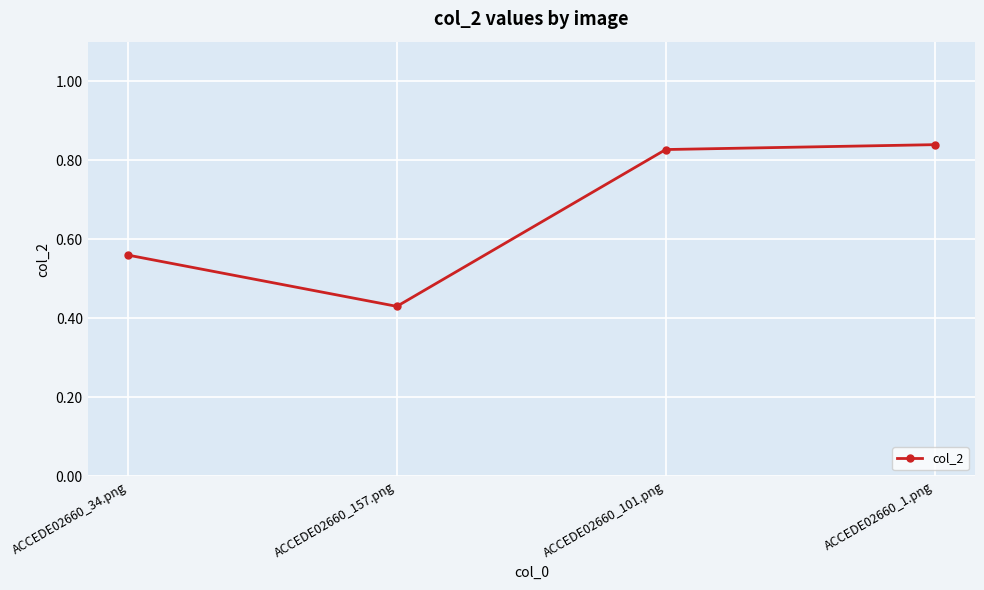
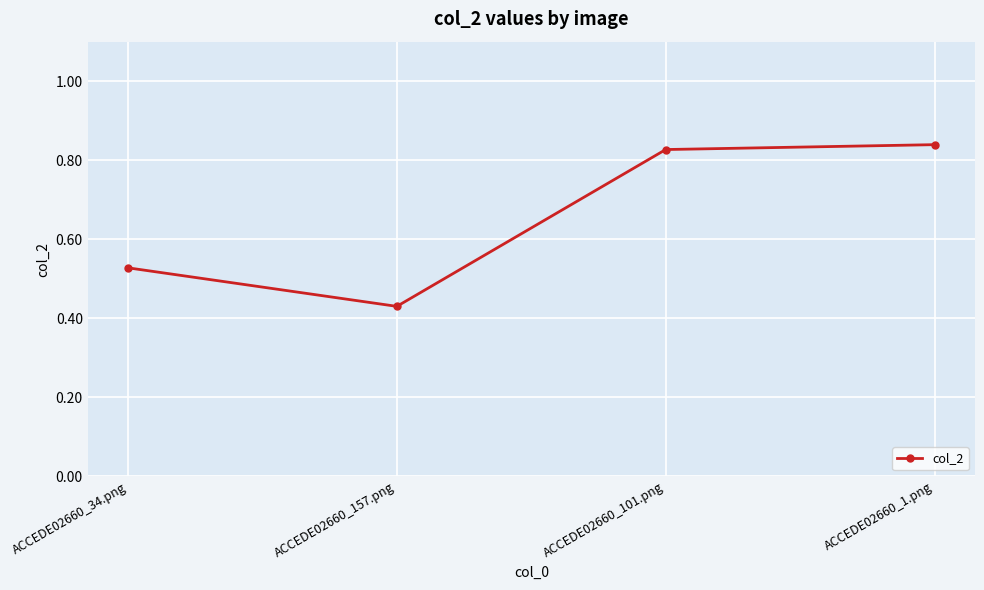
ACCEDE02660_34.png: 0.56 -> 0.53
